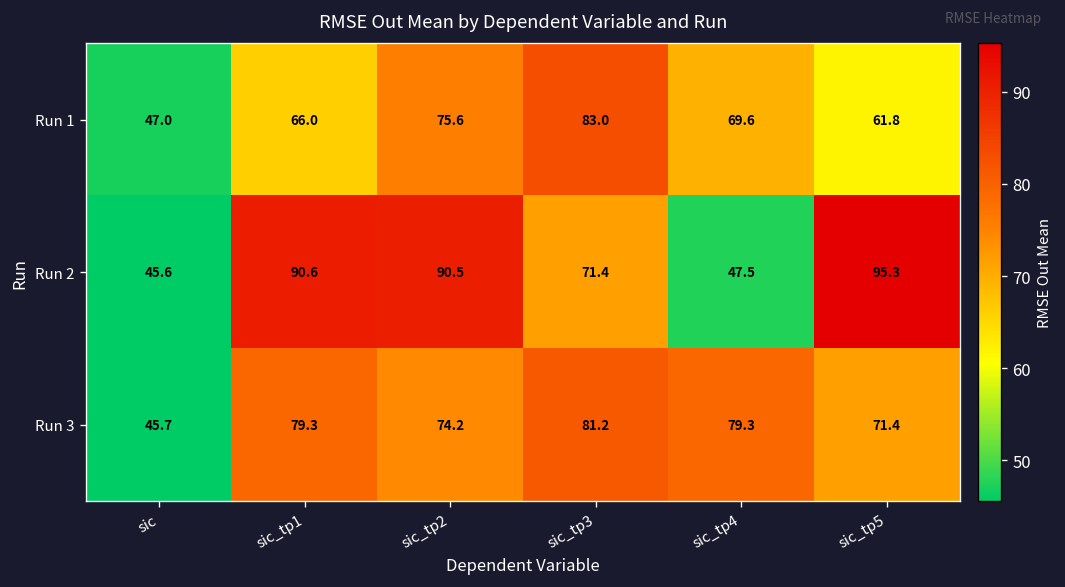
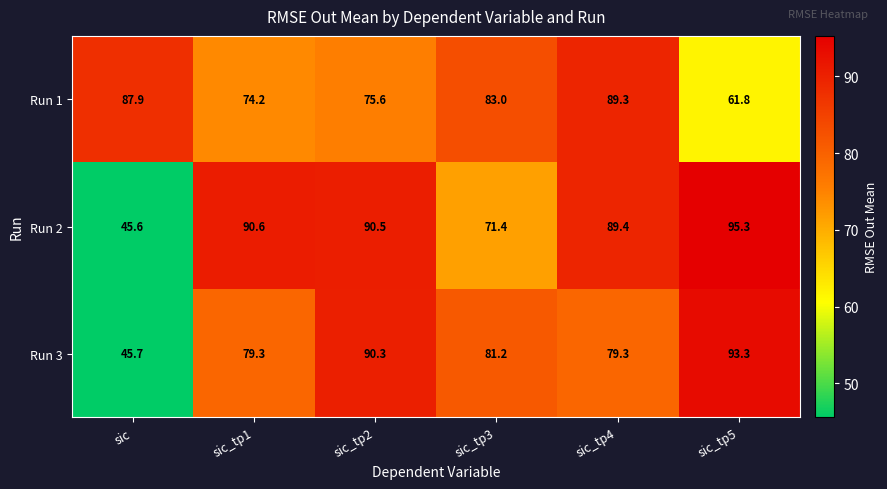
Run 1, sic: 47.0 -> 87.9
Run 1, sic_tp1: 66.0 -> 74.2
Run 1, sic_tp4: 69.6 -> 89.3
Run 2, sic_tp4: 47.5 -> 89.4
Run 3, sic_tp2: 74.2 -> 90.3
Run 3, sic_tp5: 71.4 -> 93.3
